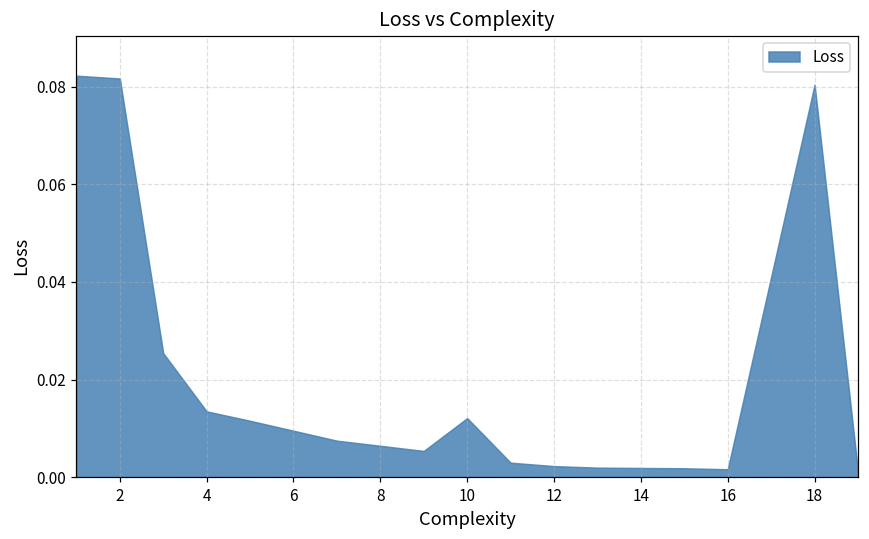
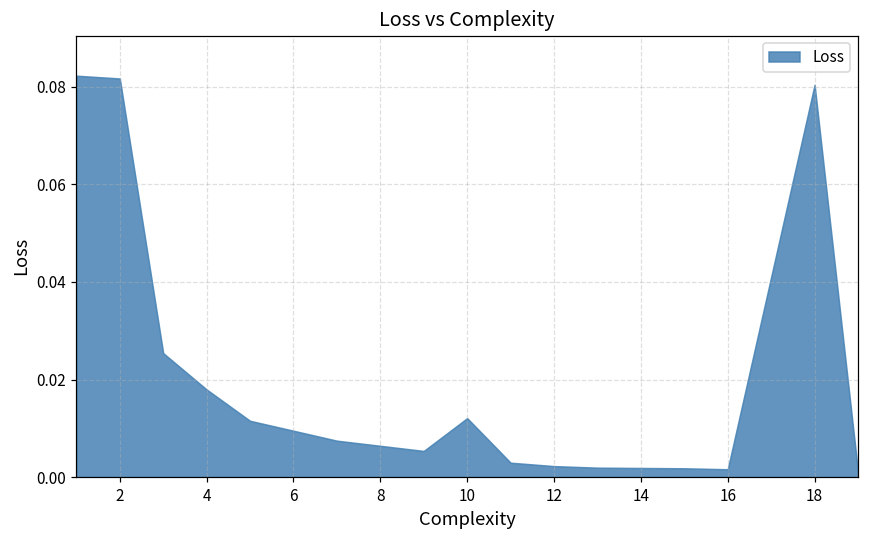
4: 0.013 -> 0.018
